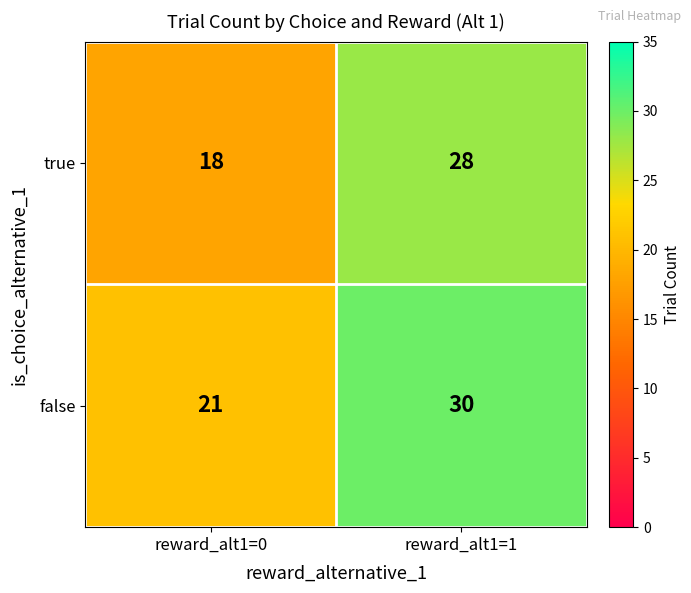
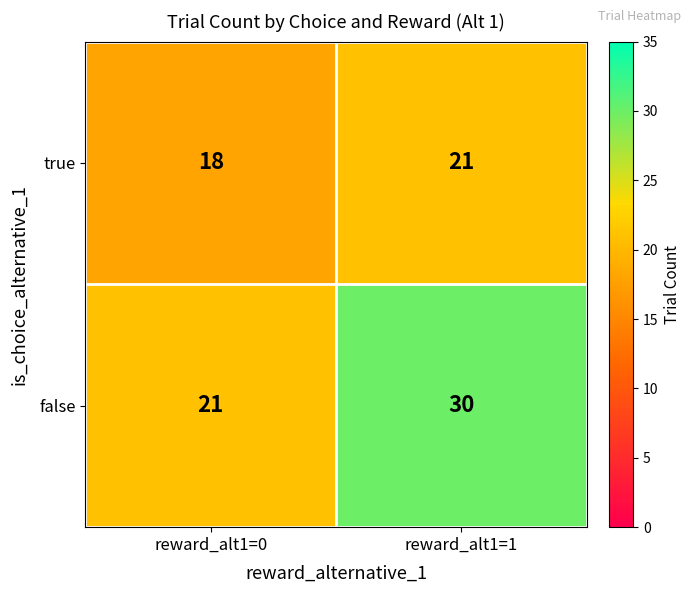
true, reward_alt1=1: 28 -> 21
